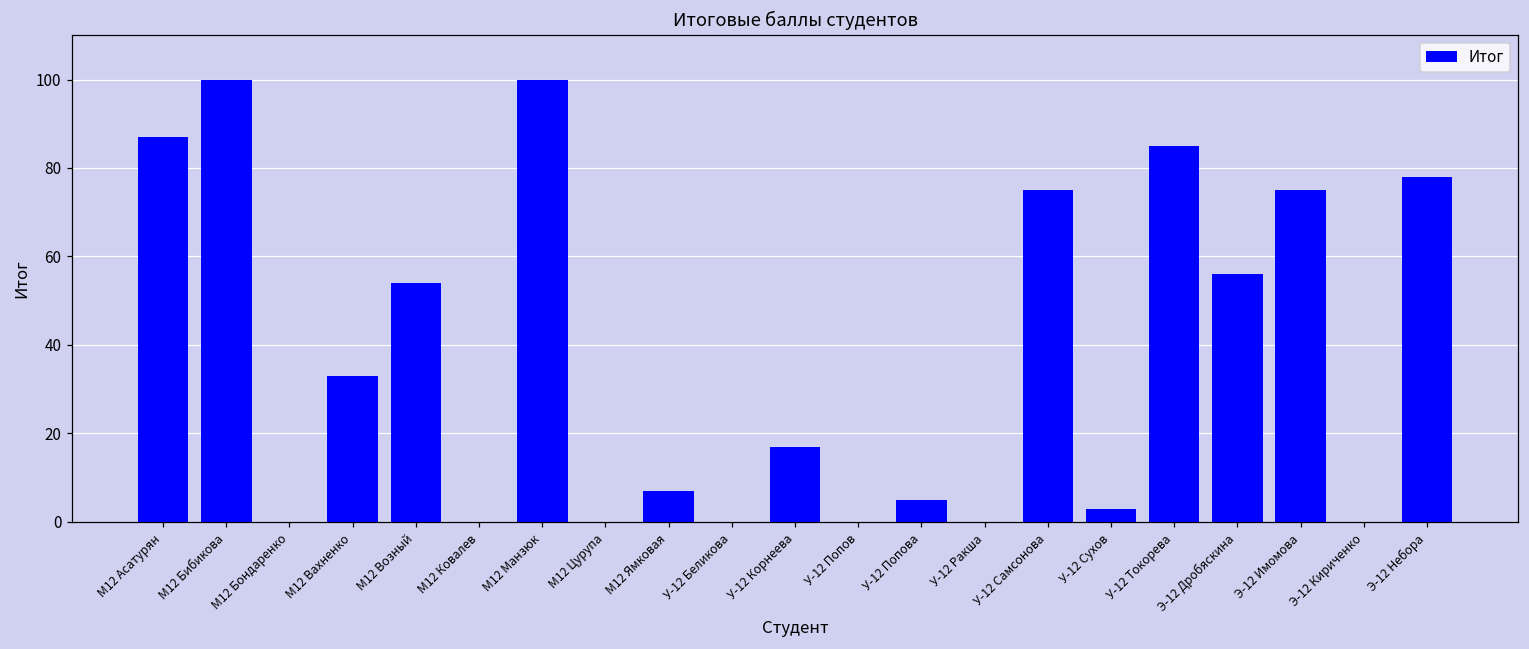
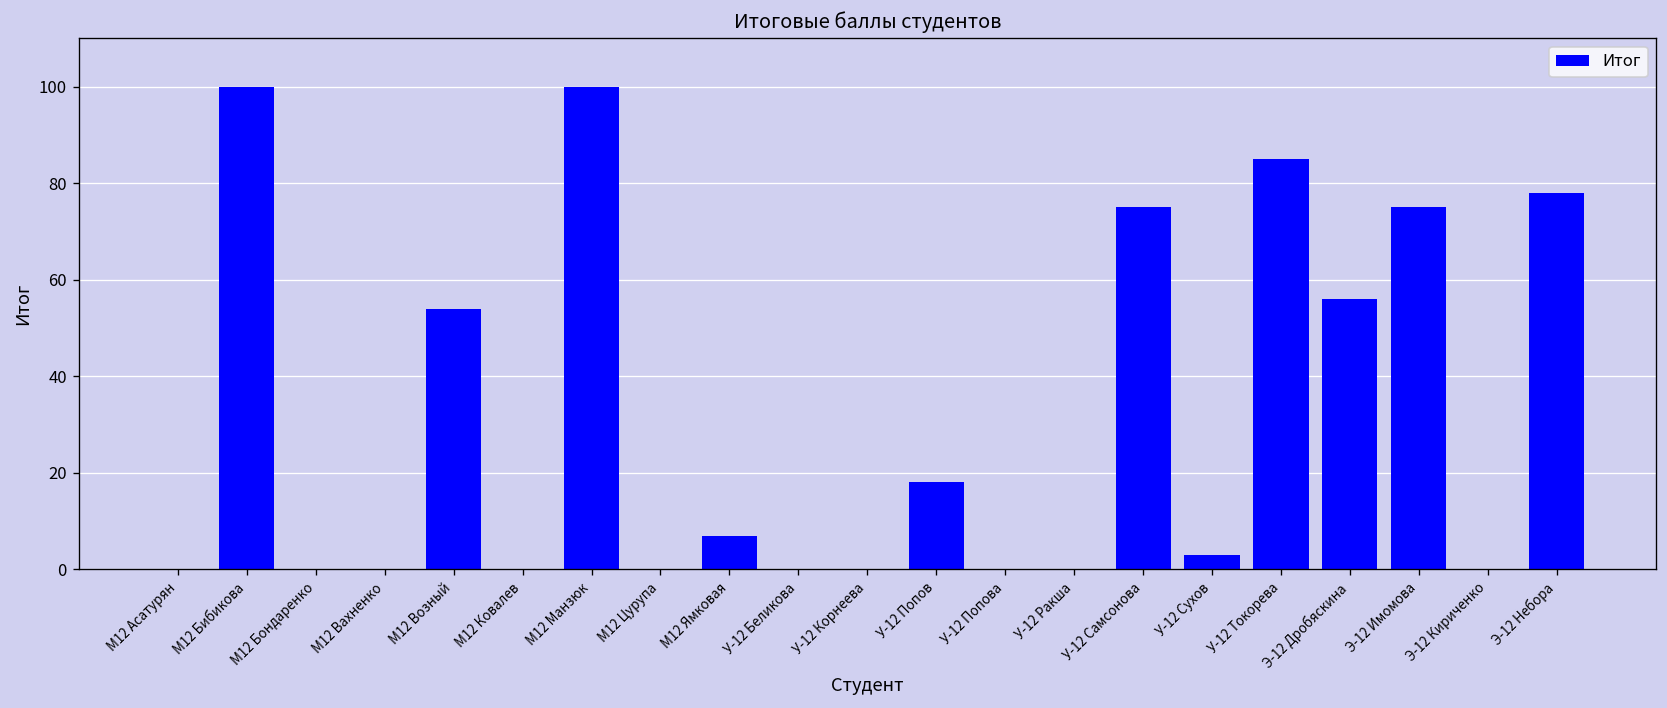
М12 Асатурян: 87 -> 0
М12 Вахненко: 33 -> 0
У-12 Корнеева: 17 -> 0
У-12 Попов: 0 -> 18
У-12 Попова: 5 -> 0
